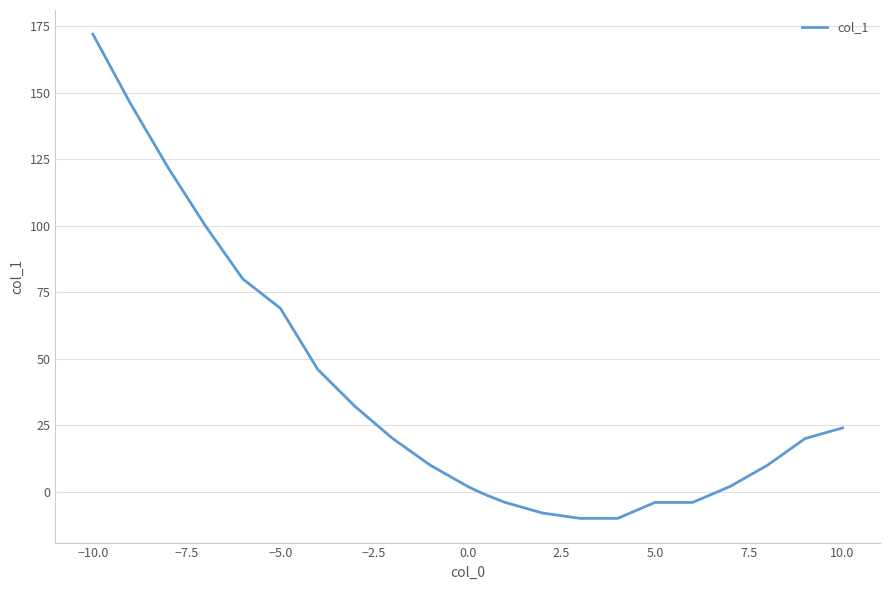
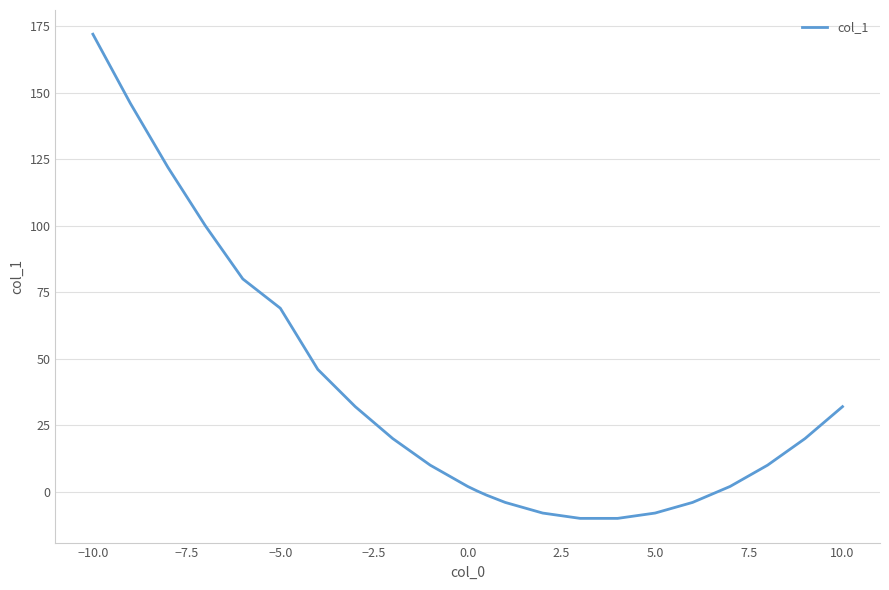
5.0: -4 -> -8
10.0: 24 -> 32
